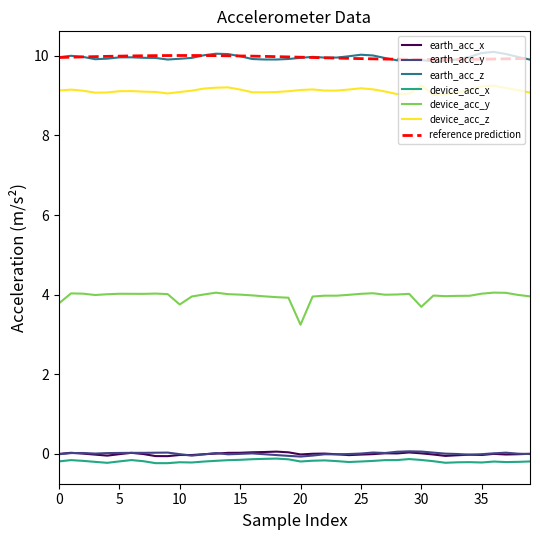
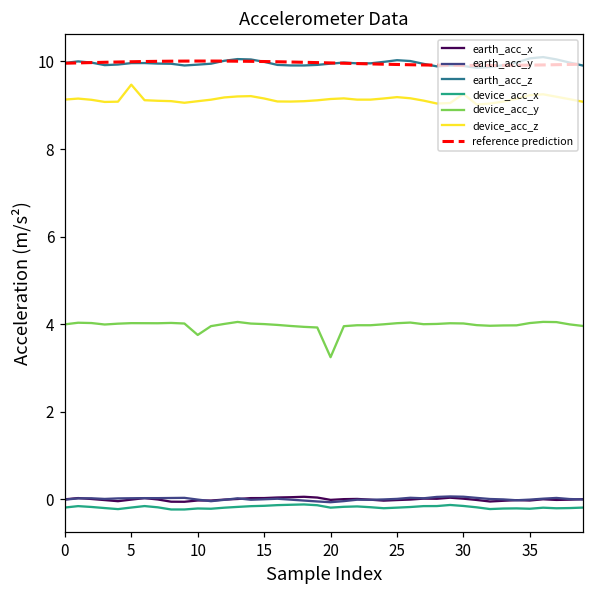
device_acc_y, 0: 3.8 -> 4.0
device_acc_z, 5: 9.1 -> 9.5
device_acc_y, 30: 3.7 -> 4.0
